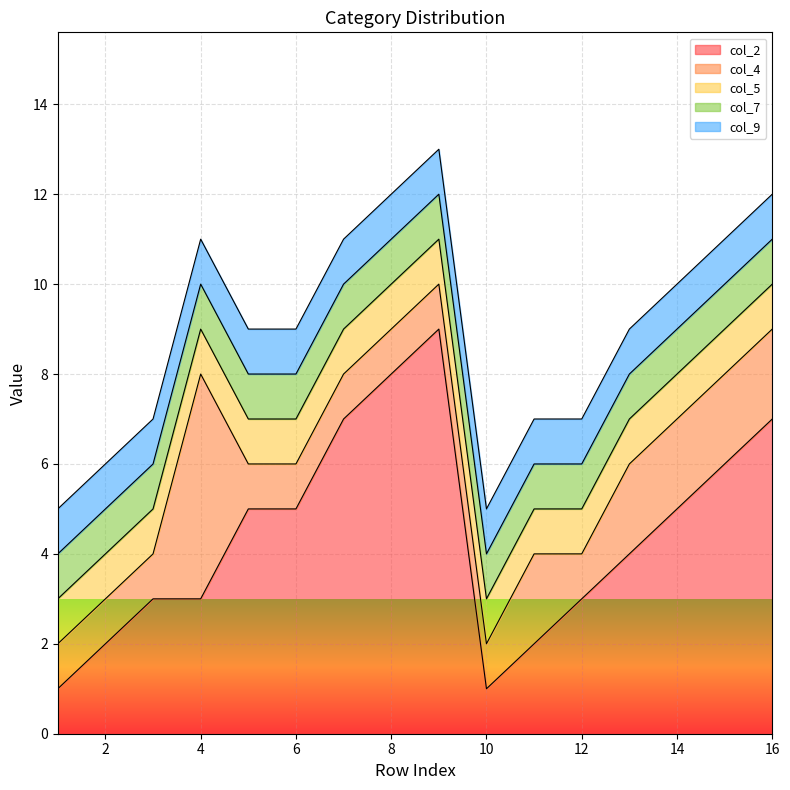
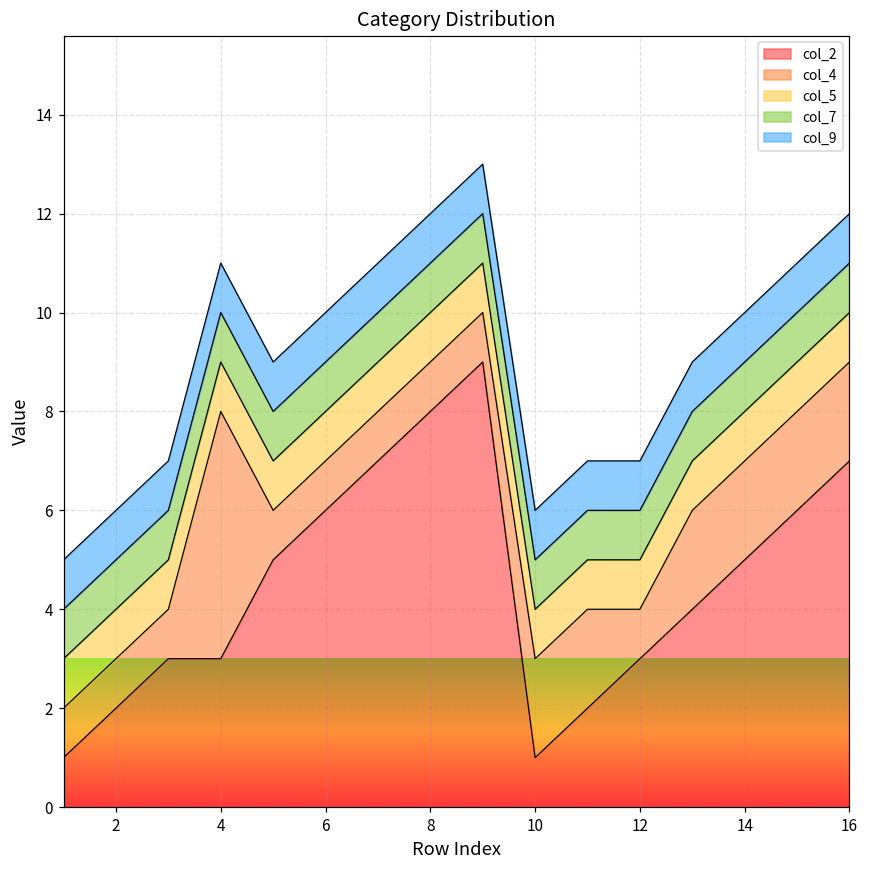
col_2, 6: 5 -> 6
col_4, 10: 1 -> 2
